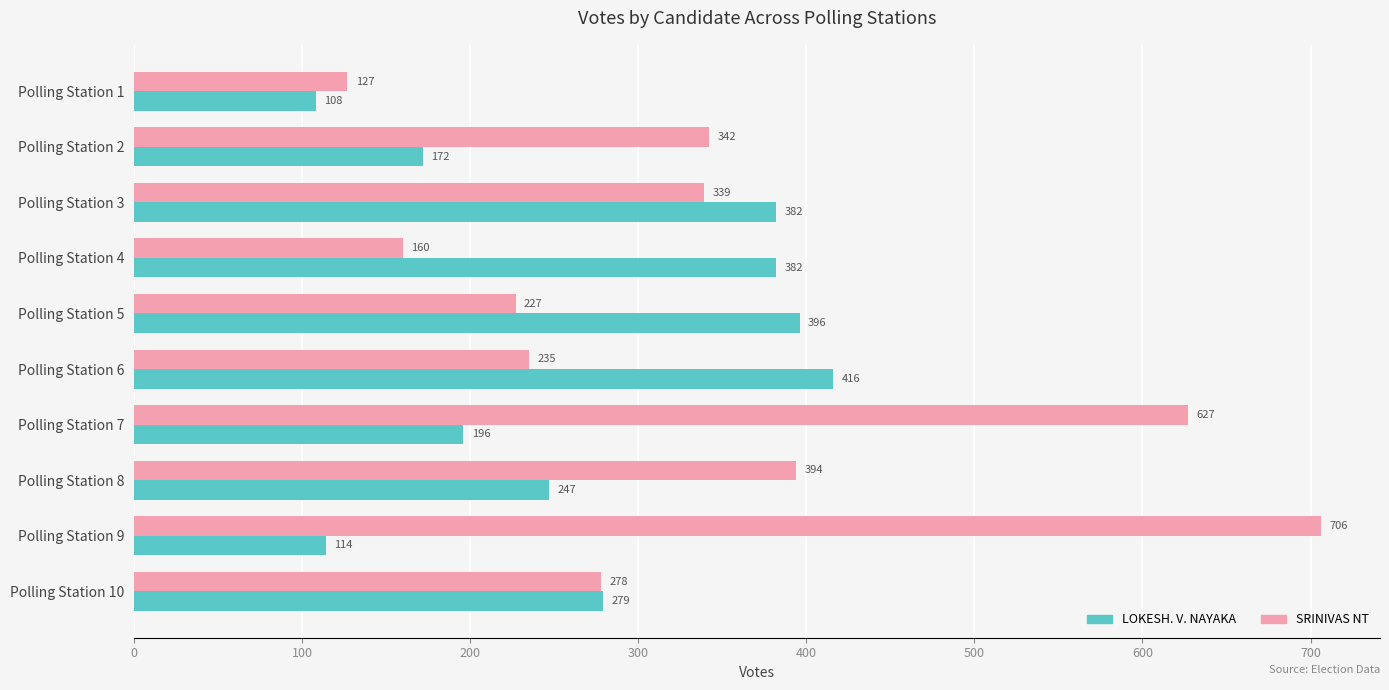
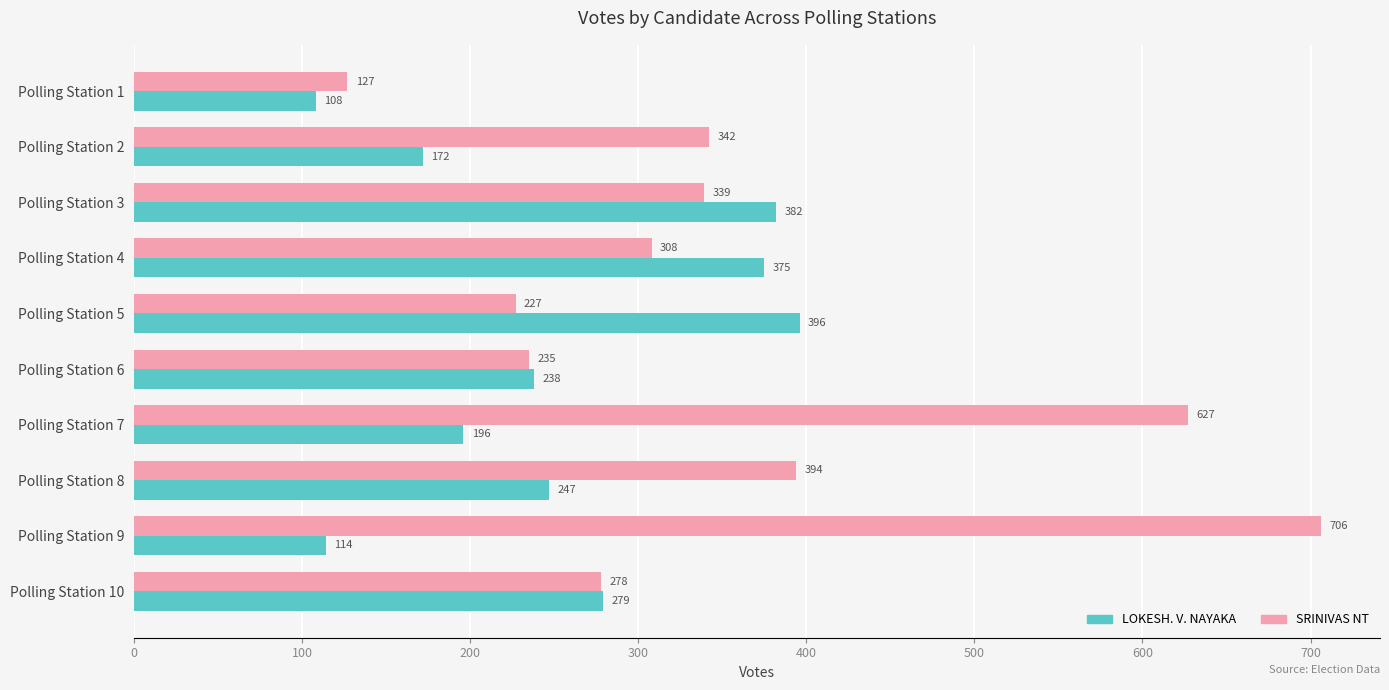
SRINIVAS NT, Polling Station 4: 160 -> 308
LOKESH. V. NAYAKA, Polling Station 4: 382 -> 375
LOKESH. V. NAYAKA, Polling Station 6: 416 -> 238
